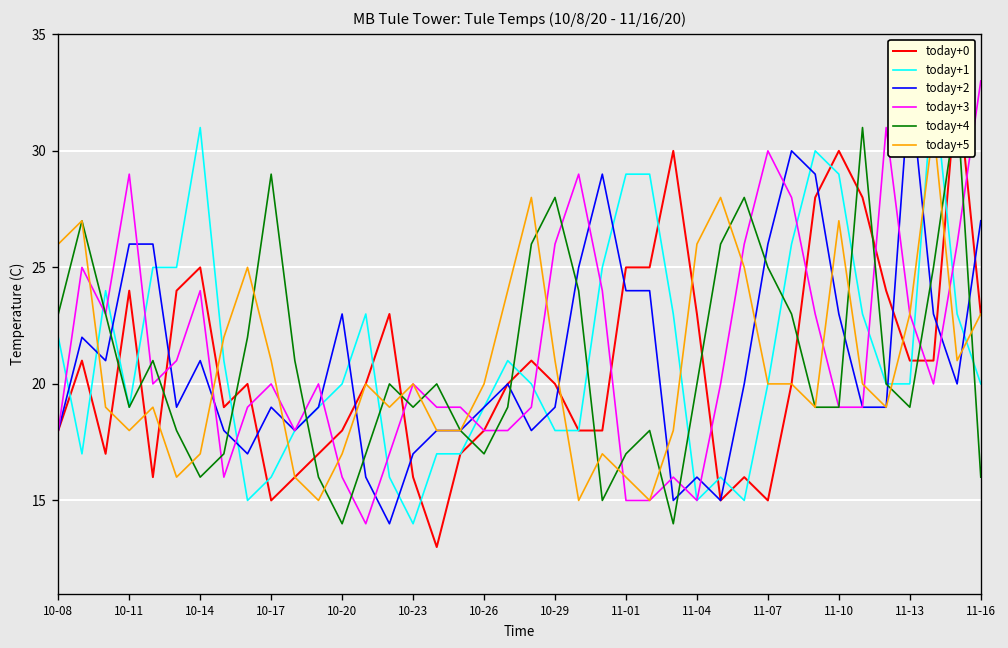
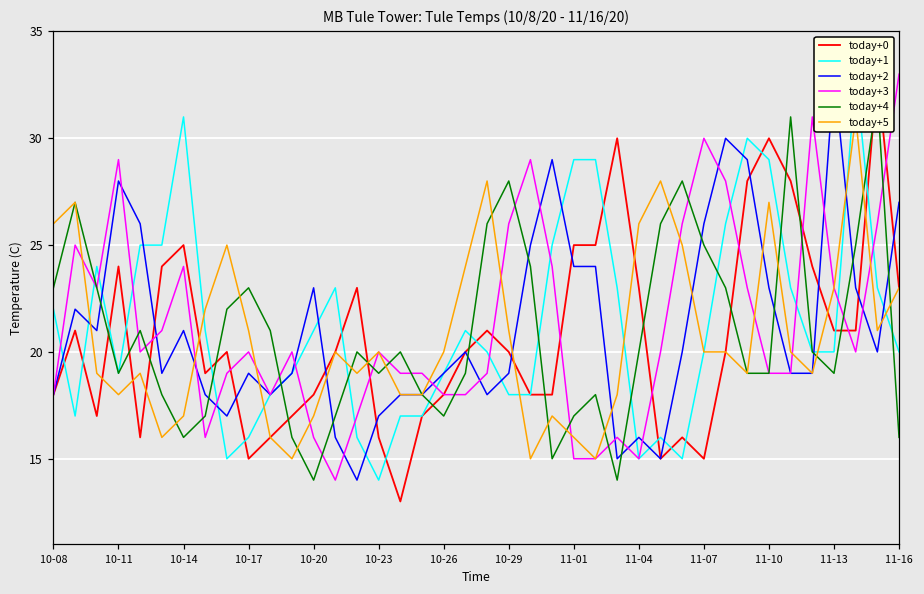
today+2, 10-11: 26 -> 28
today+4, 10-17: 29 -> 23
today+1, 10-20: 20 -> 21
